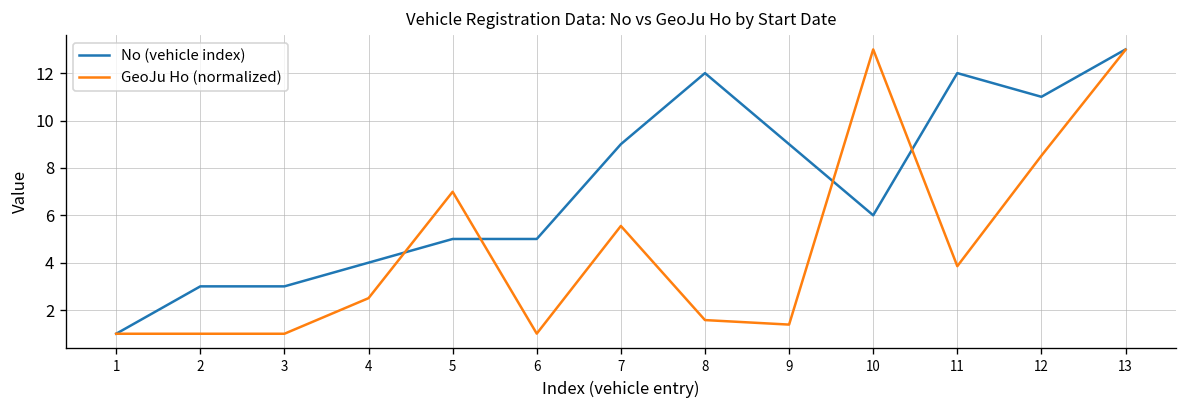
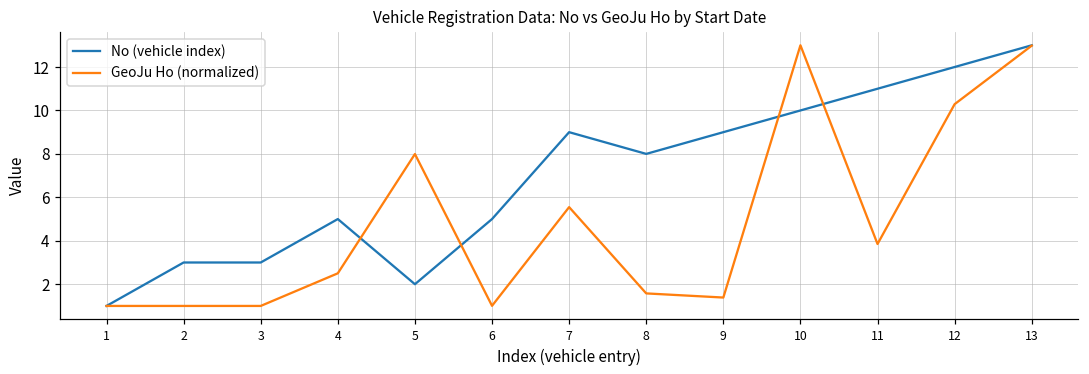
No (vehicle index), 4: 4 -> 5
No (vehicle index), 5: 5 -> 2
GeoJu Ho (normalized), 5: 7.0 -> 8.0
No (vehicle index), 8: 12 -> 8
No (vehicle index), 10: 6 -> 10
No (vehicle index), 11: 12 -> 11
No (vehicle index), 12: 11 -> 12
GeoJu Ho (normalized), 12: 8.5 -> 10.3
